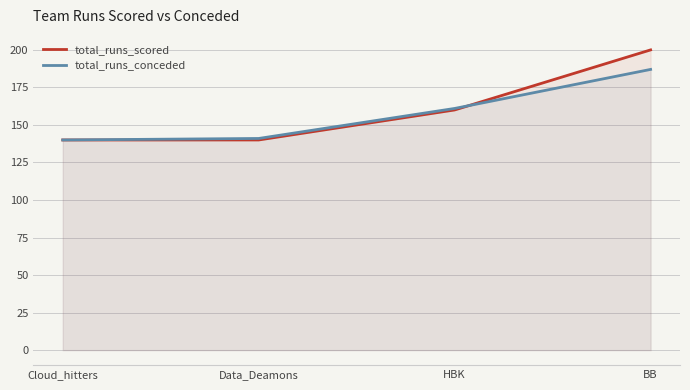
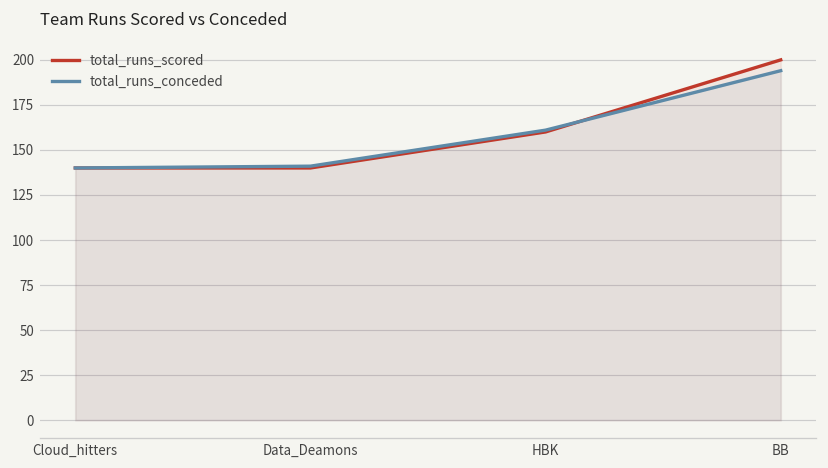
total_runs_conceded, BB: 187 -> 194
